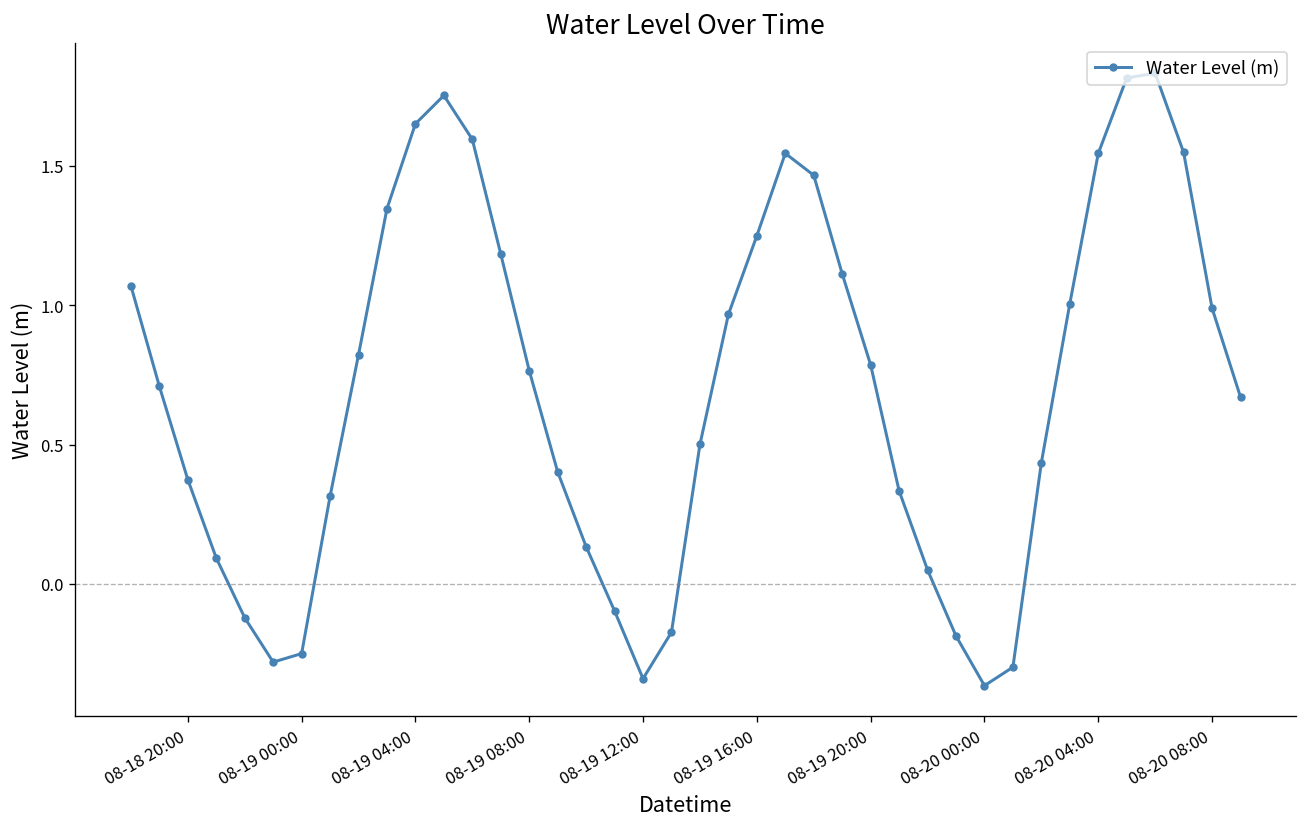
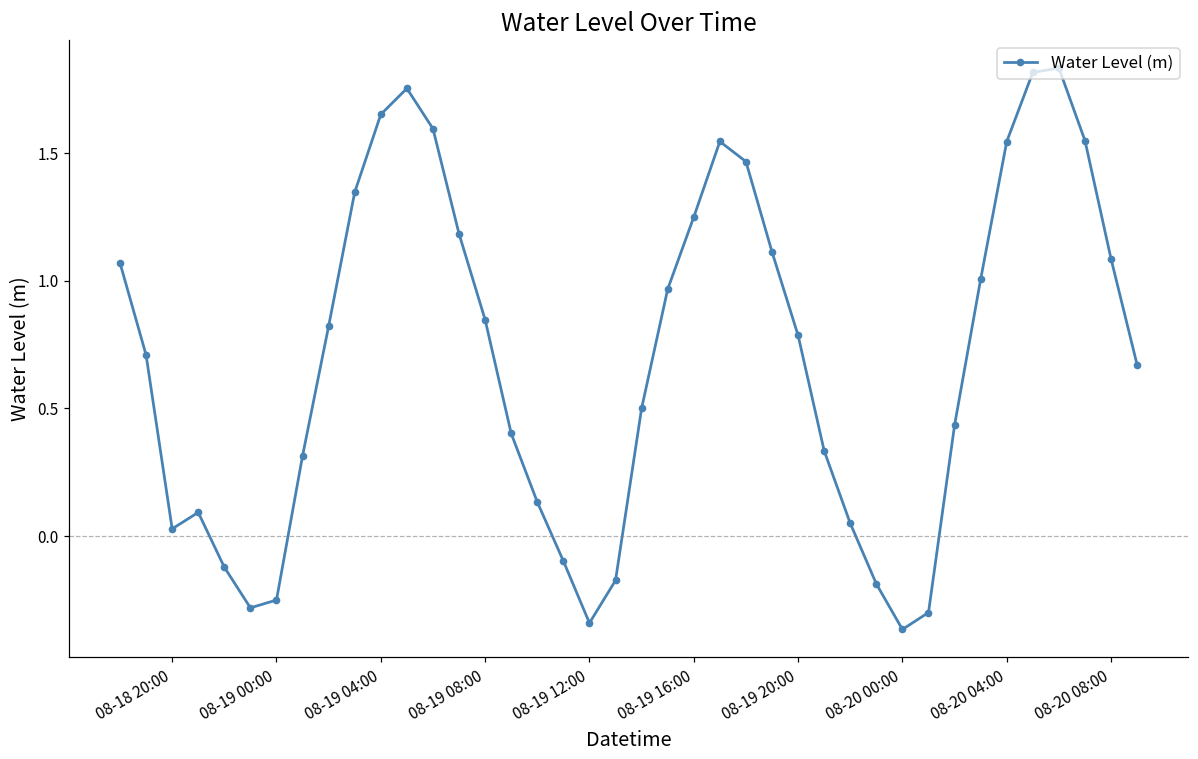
08-18 20:00: 0.37 -> 0.03
08-19 08:00: 0.77 -> 0.85
08-20 08:00: 0.99 -> 1.09
